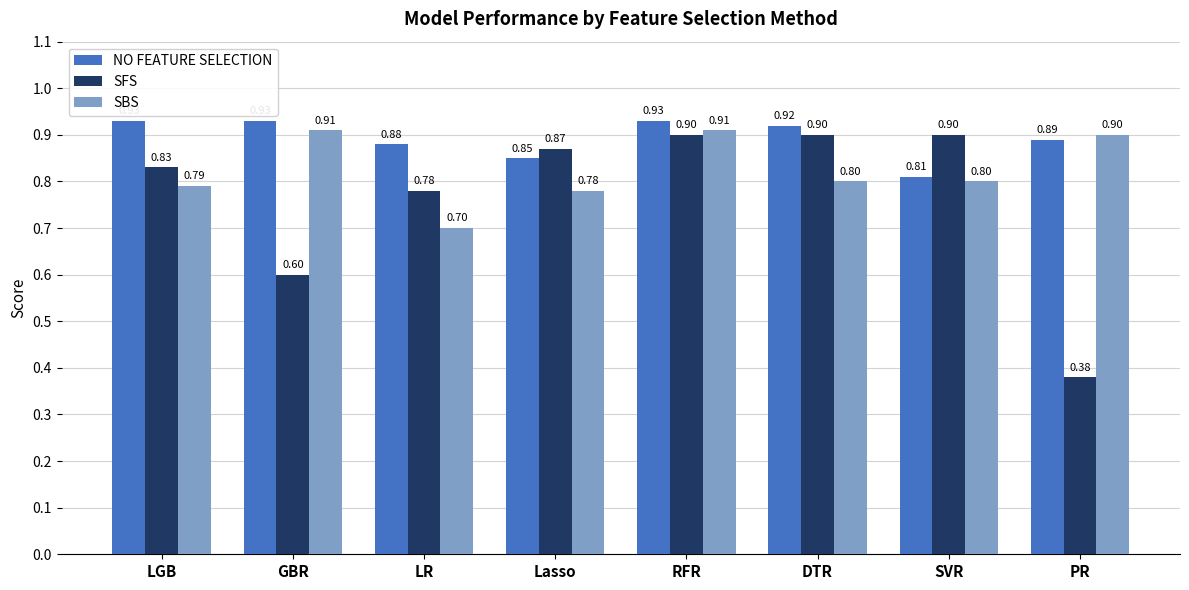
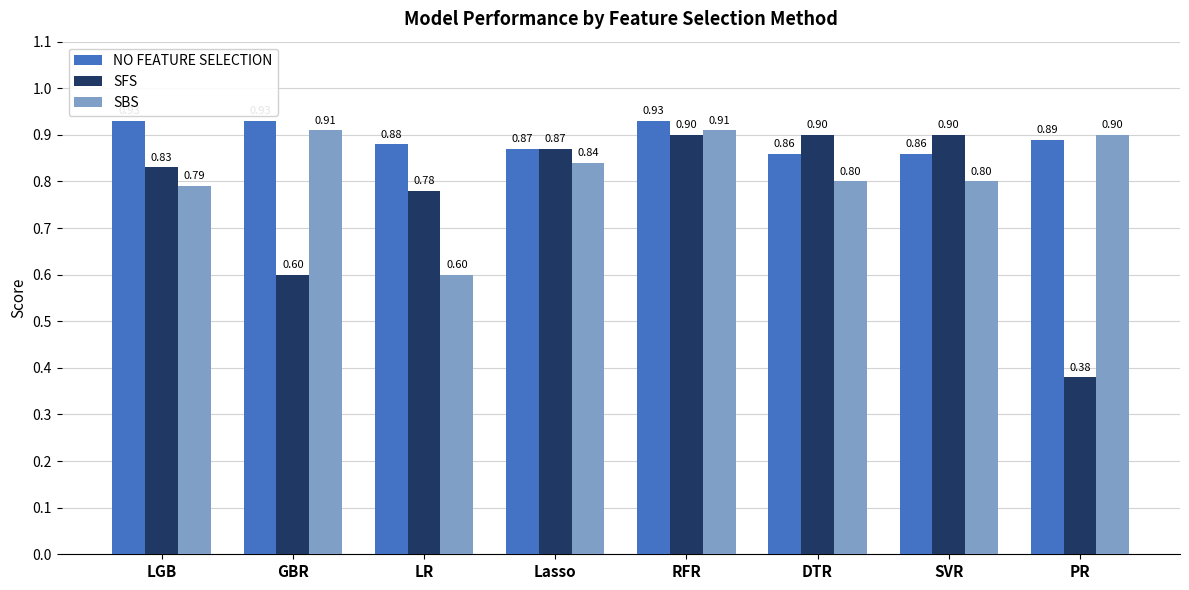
SBS, LR: 0.70 -> 0.60
NO FEATURE SELECTION, Lasso: 0.85 -> 0.87
SBS, Lasso: 0.78 -> 0.84
NO FEATURE SELECTION, DTR: 0.92 -> 0.86
NO FEATURE SELECTION, SVR: 0.81 -> 0.86
